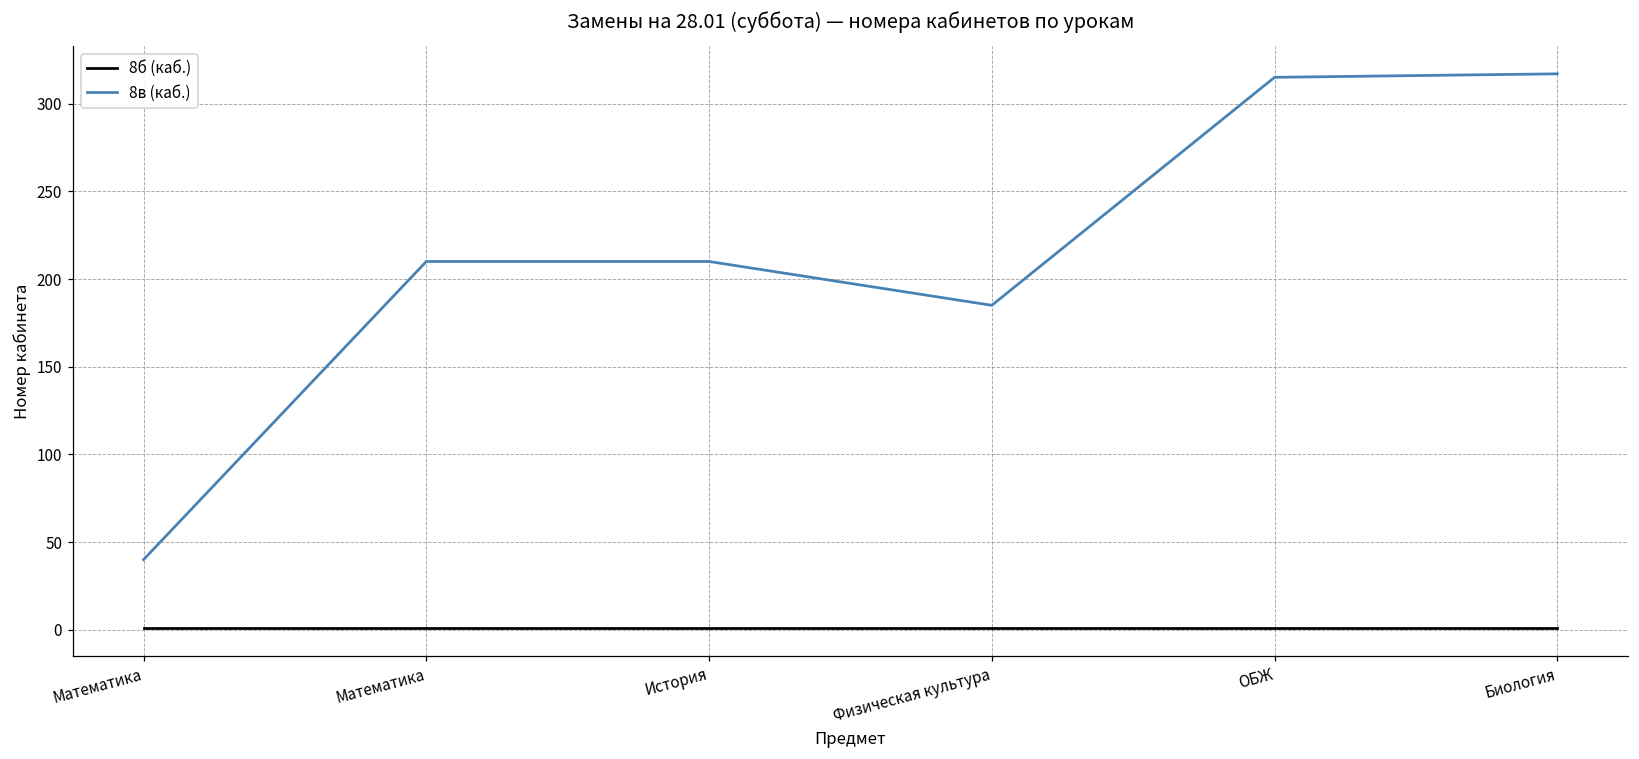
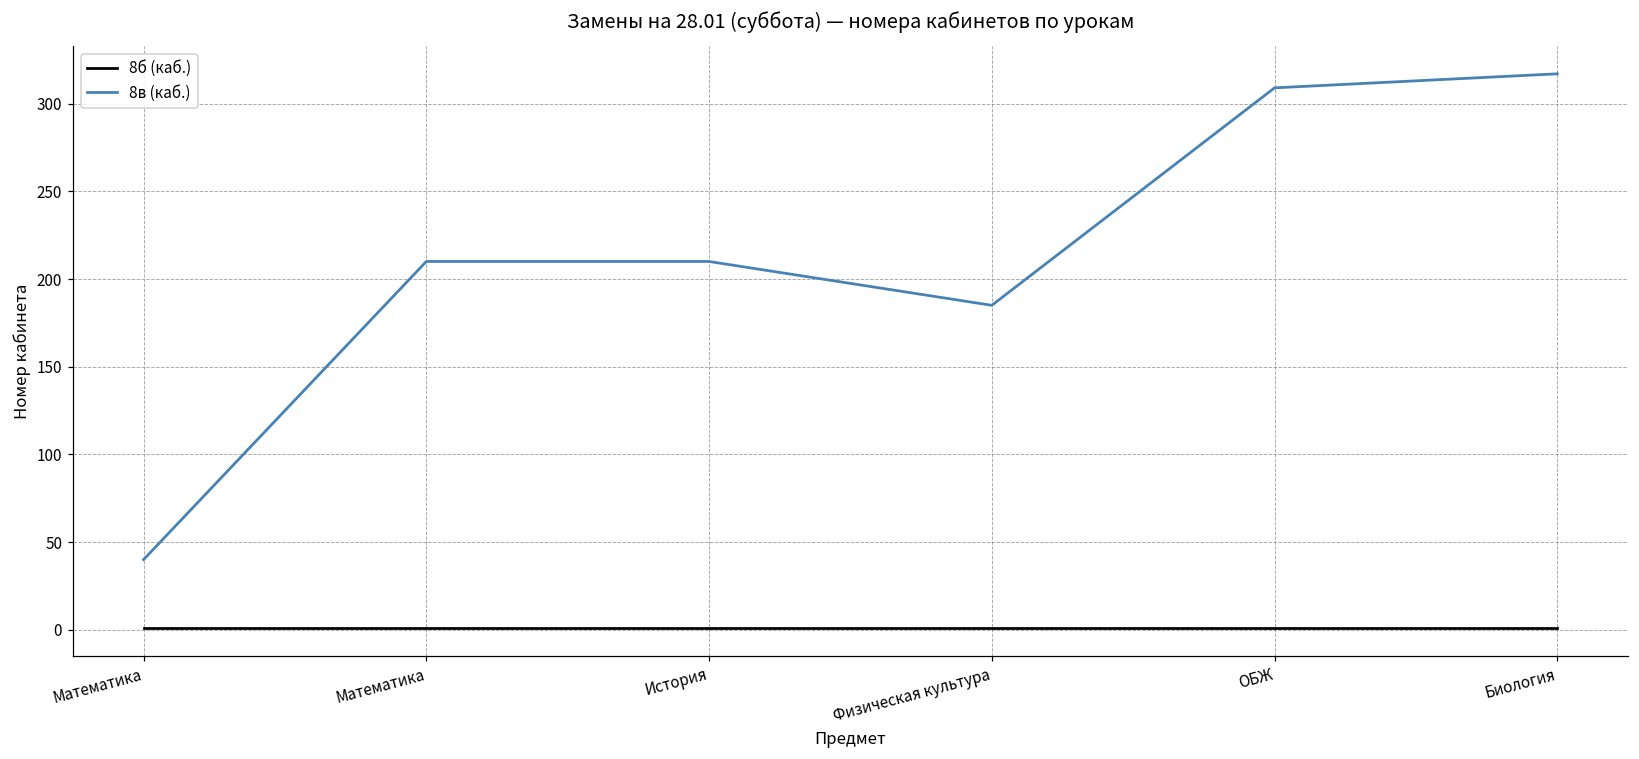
8в (каб.), ОБЖ: 315 -> 309
